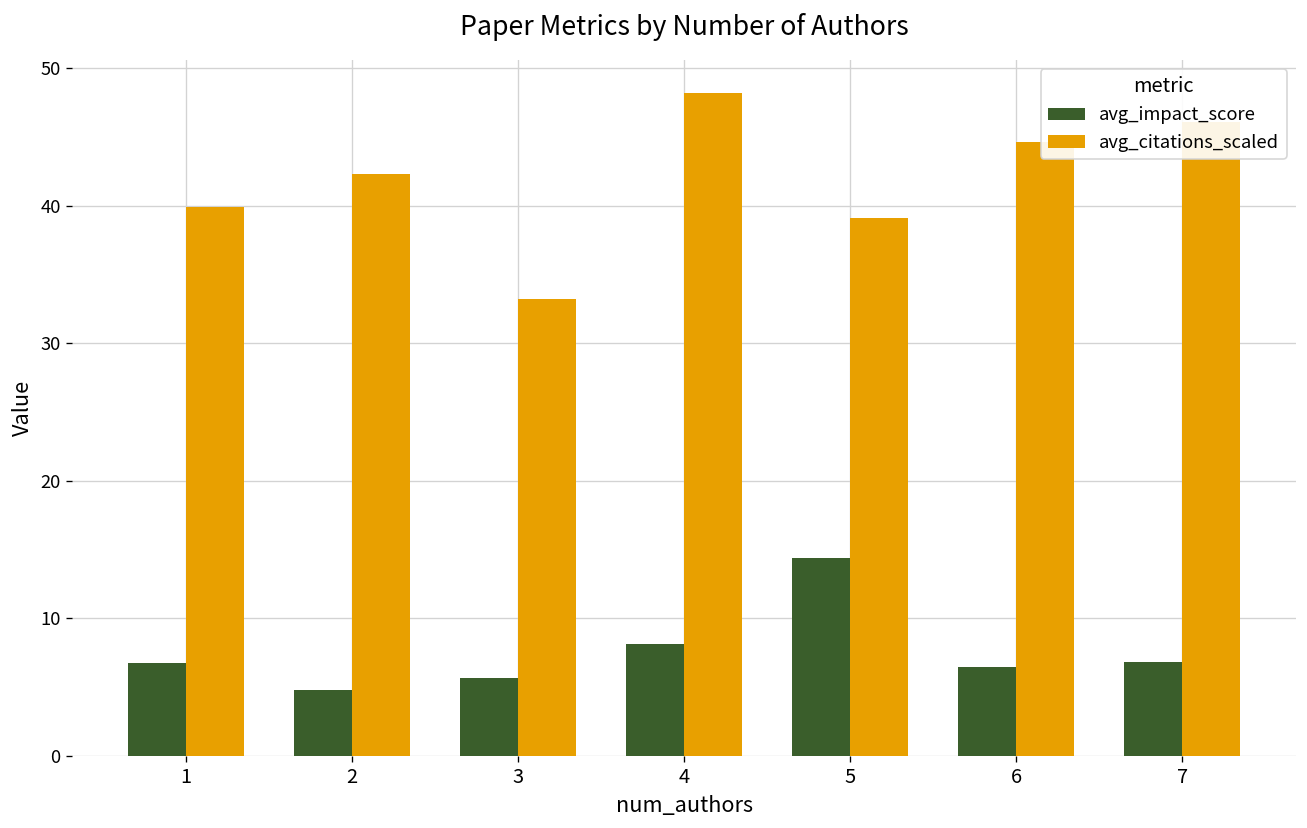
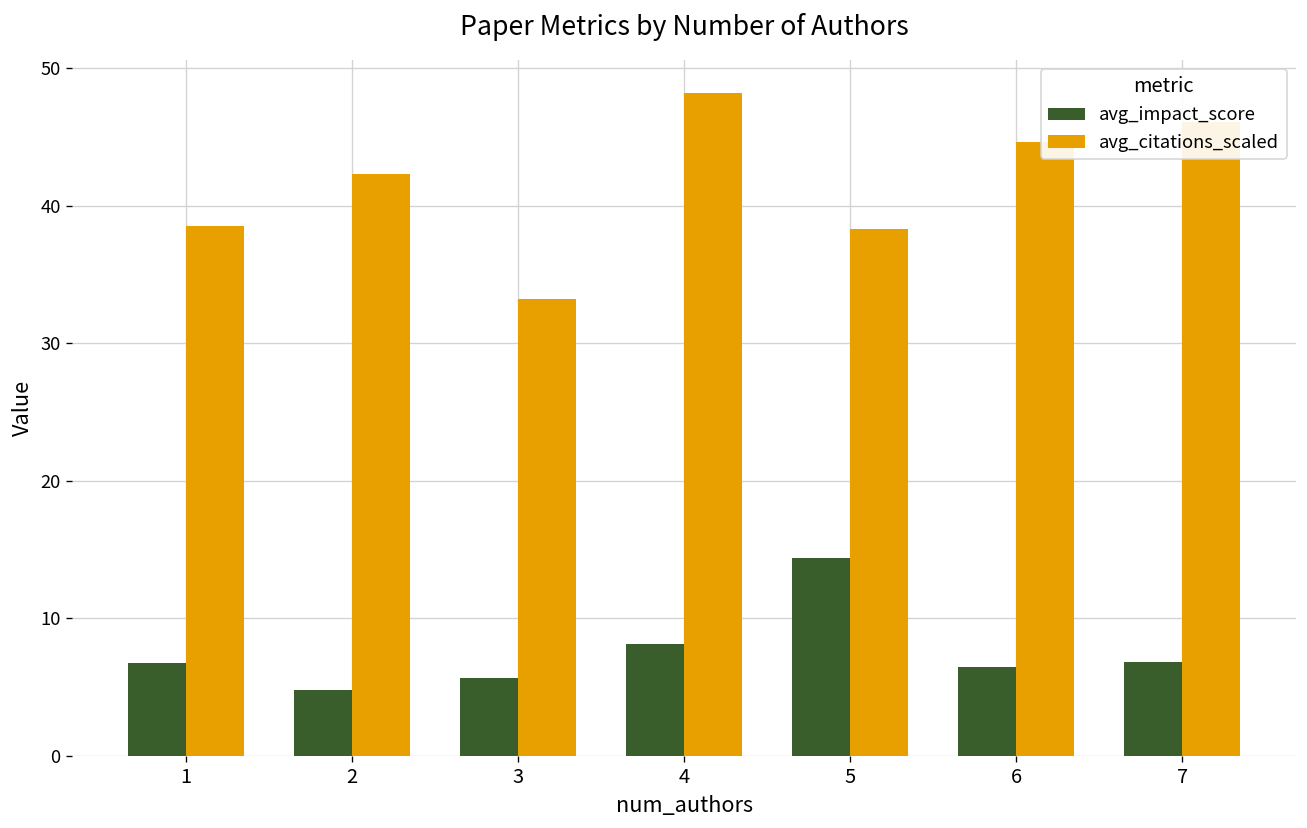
avg_citations_scaled, 1: 39.9 -> 38.5
avg_citations_scaled, 5: 39.1 -> 38.3
